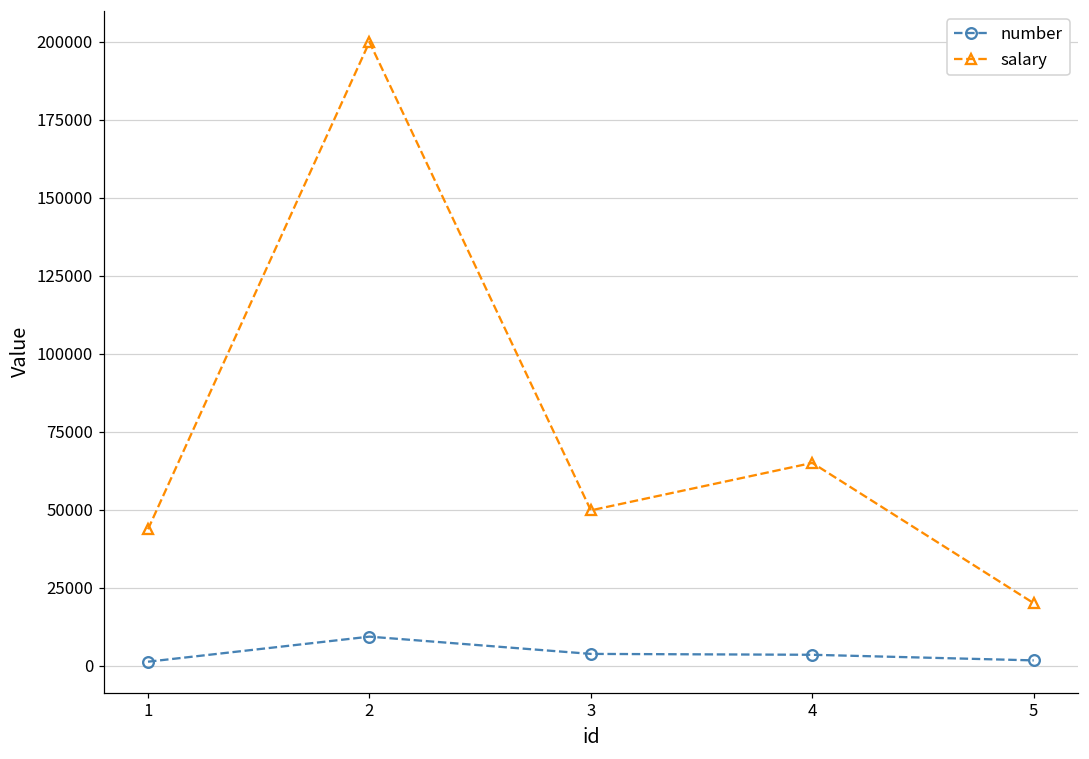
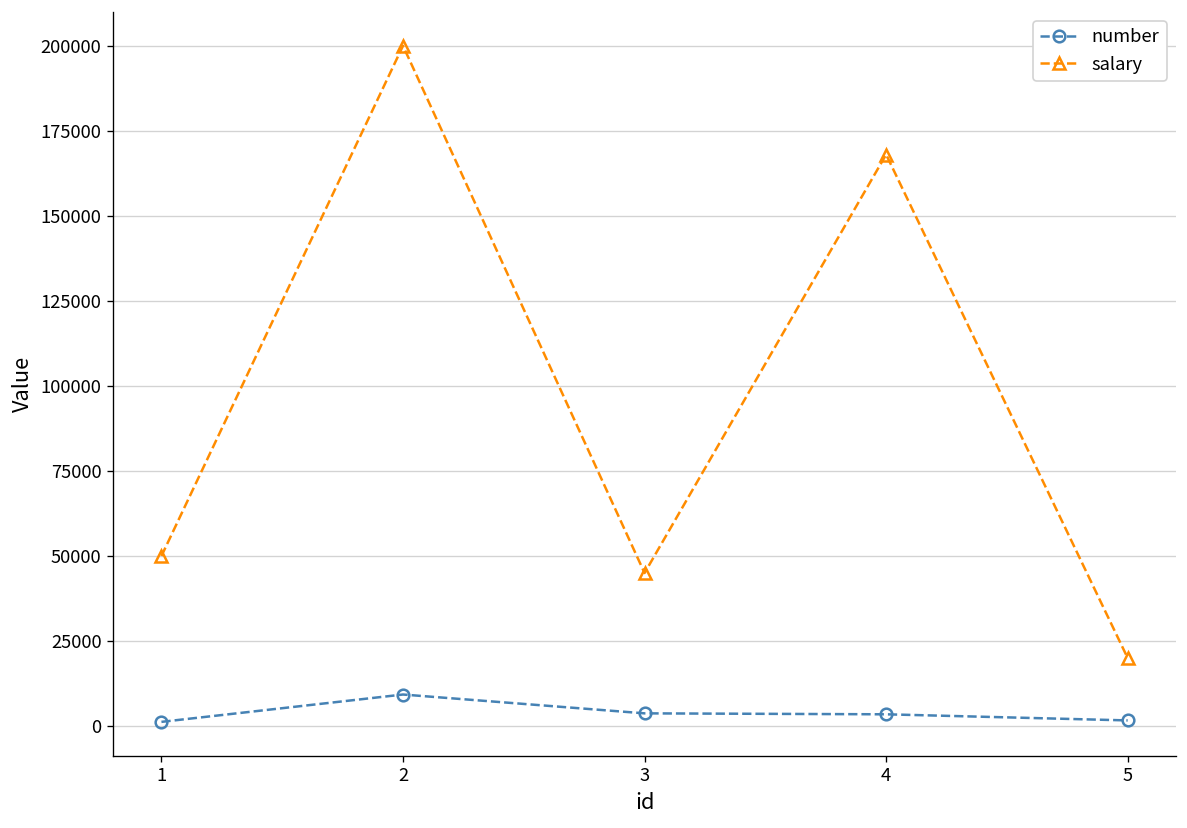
salary, 1: 44000 -> 50000
salary, 3: 50000 -> 45000
salary, 4: 65000 -> 168000
